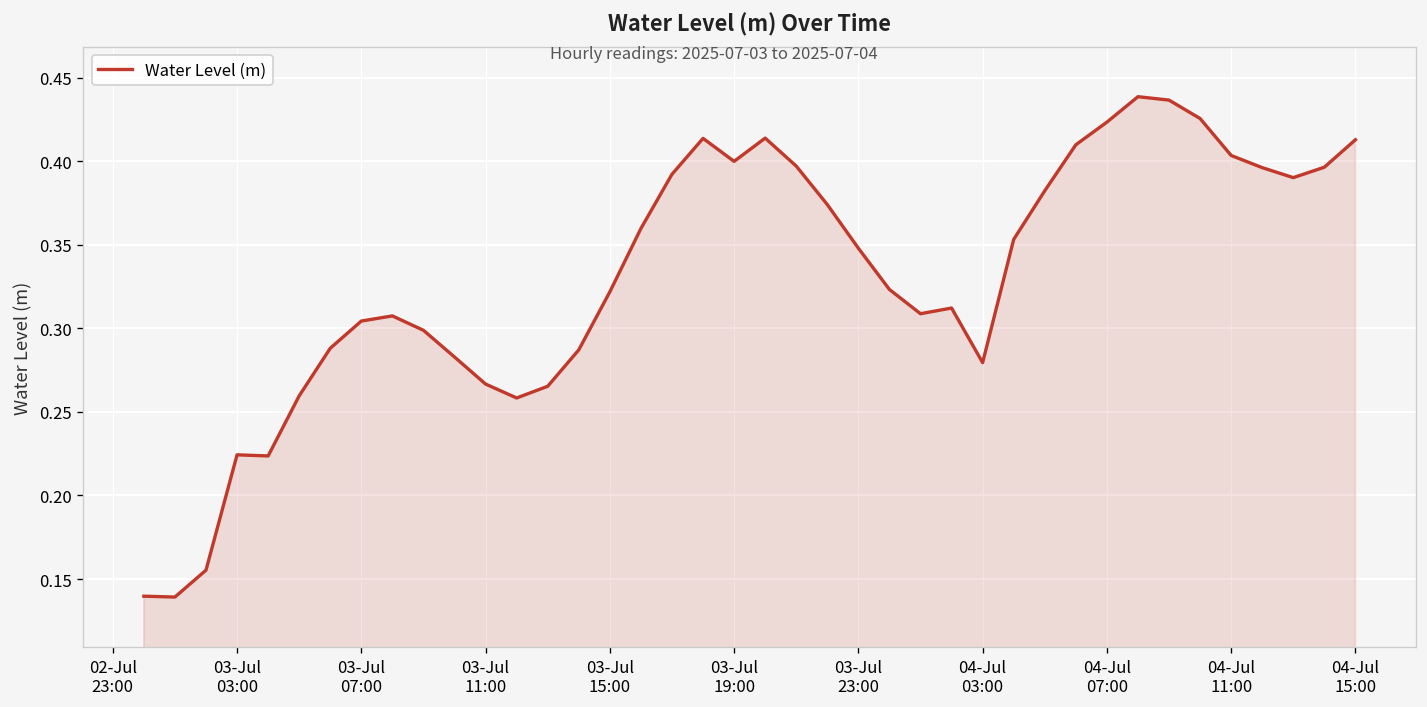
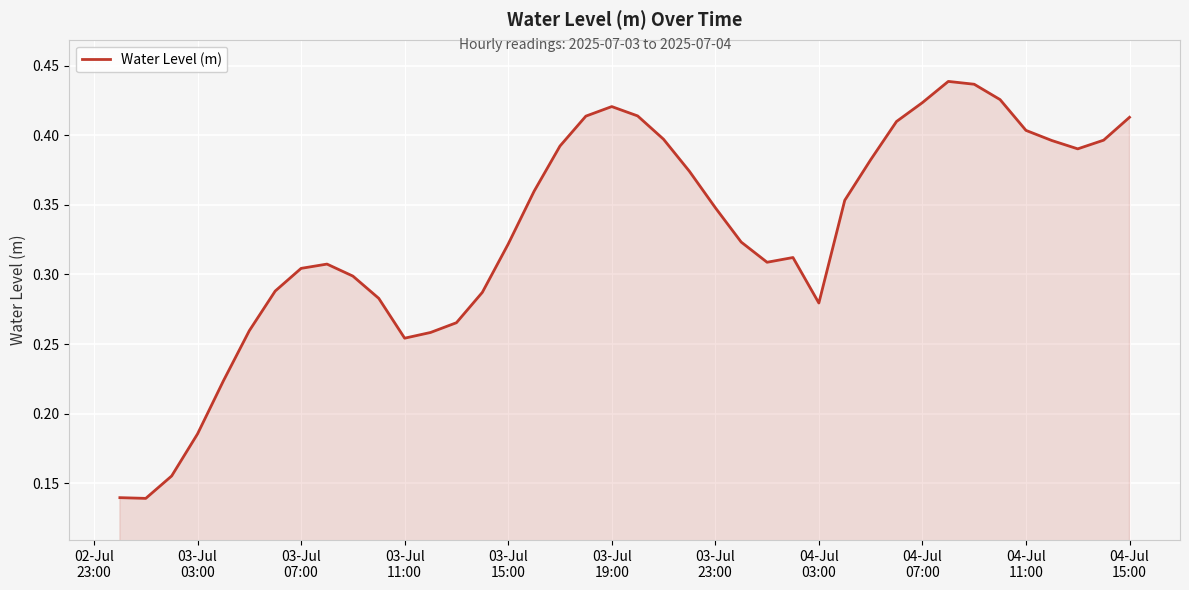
03-Jul 03:00: 0.224 -> 0.186
03-Jul 11:00: 0.267 -> 0.254
03-Jul 19:00: 0.400 -> 0.421
